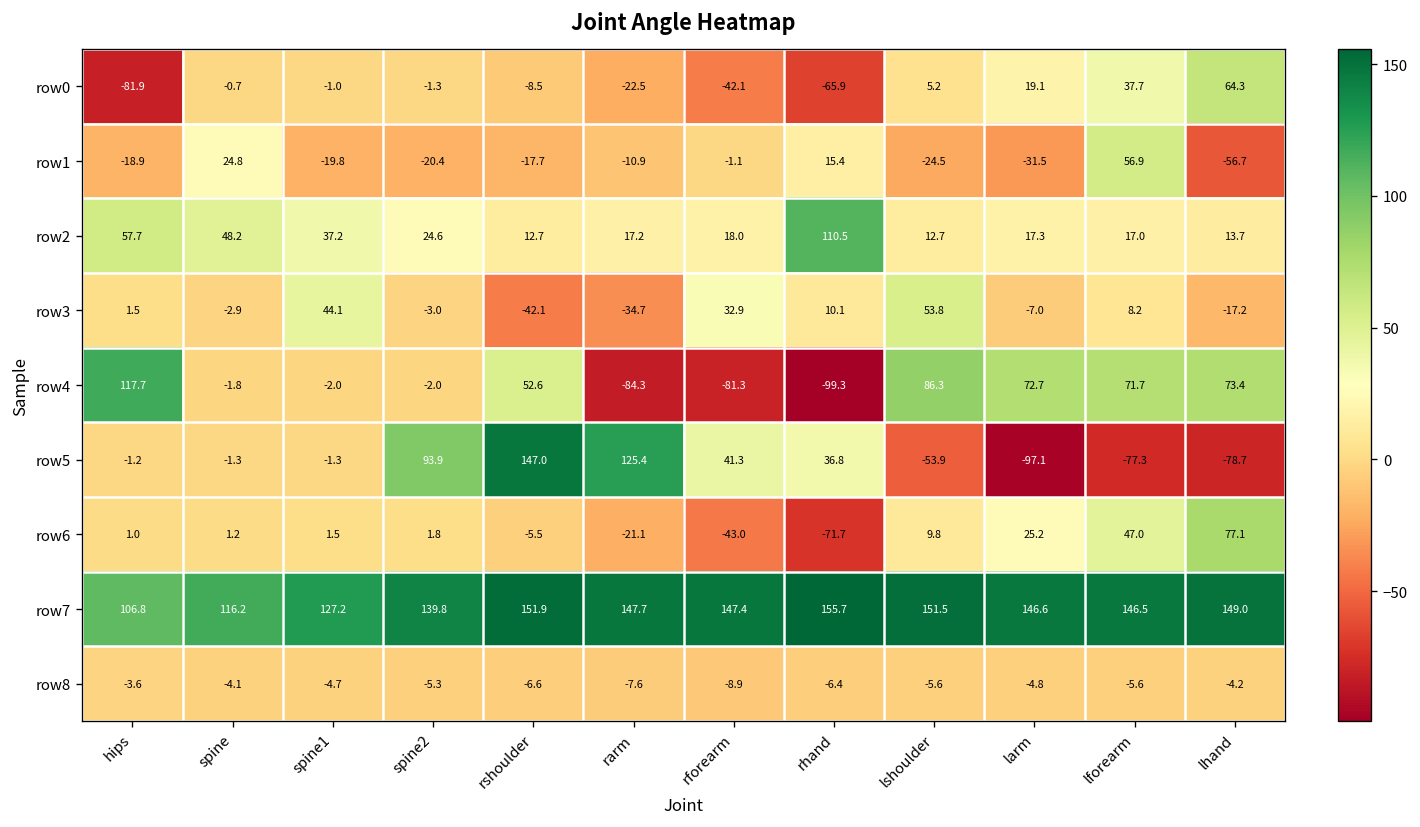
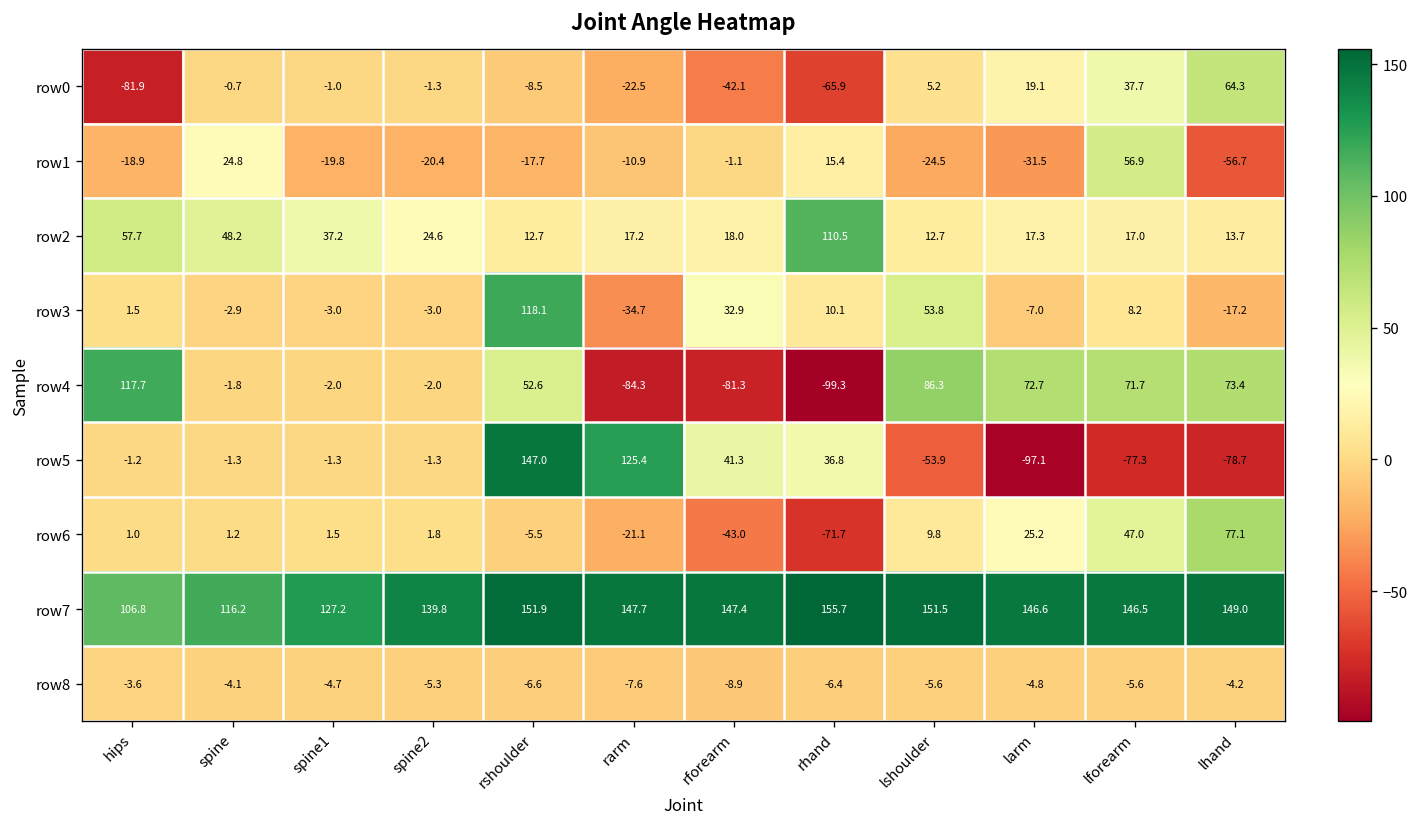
row3, spine1: 44.1 -> -3.0
row3, rshoulder: -42.1 -> 118.1
row5, spine2: 93.9 -> -1.3
